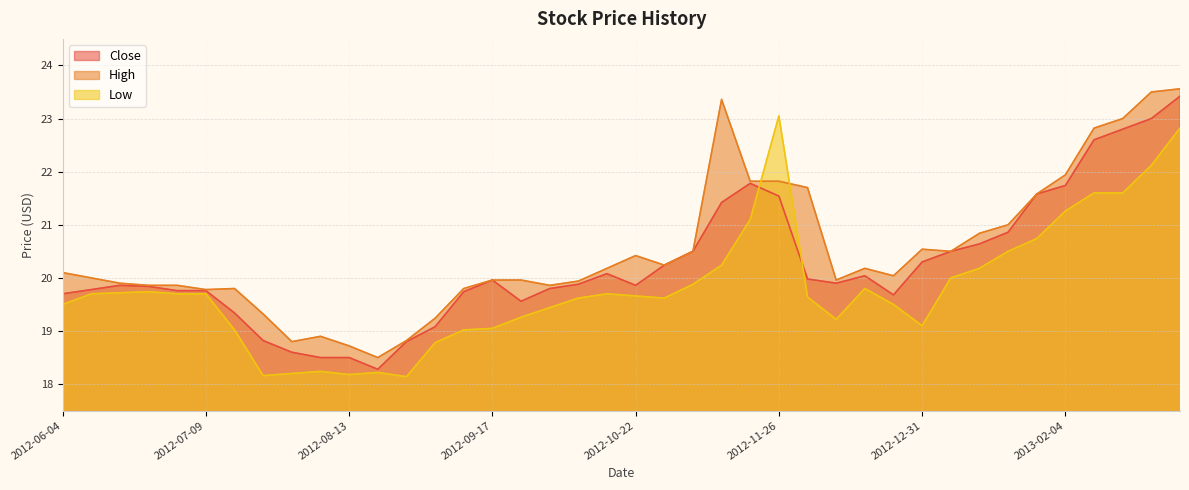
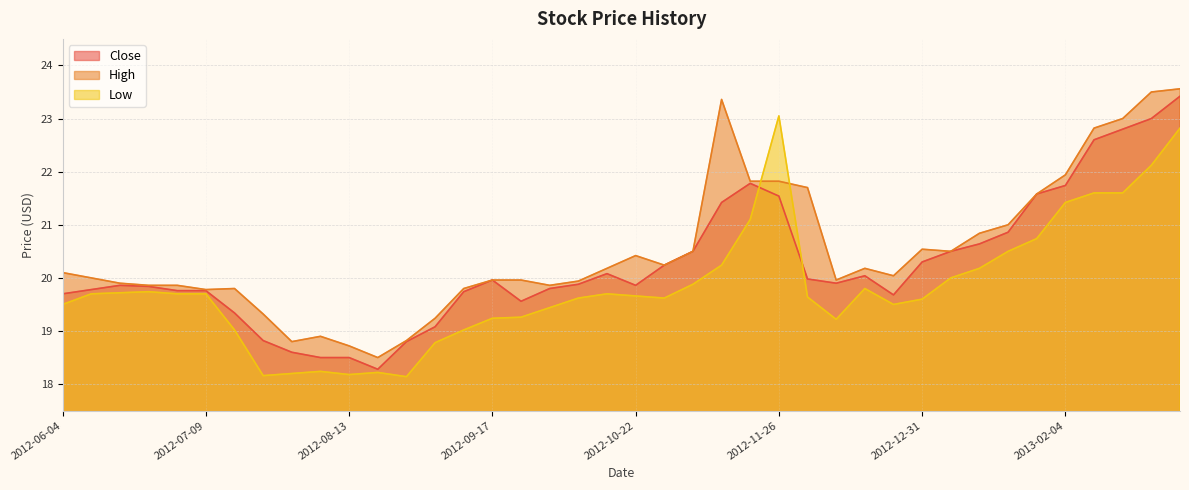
Low, 2012-09-17: 19.1 -> 19.2
Low, 2012-12-31: 19.1 -> 19.6
Low, 2013-02-04: 21.3 -> 21.4
